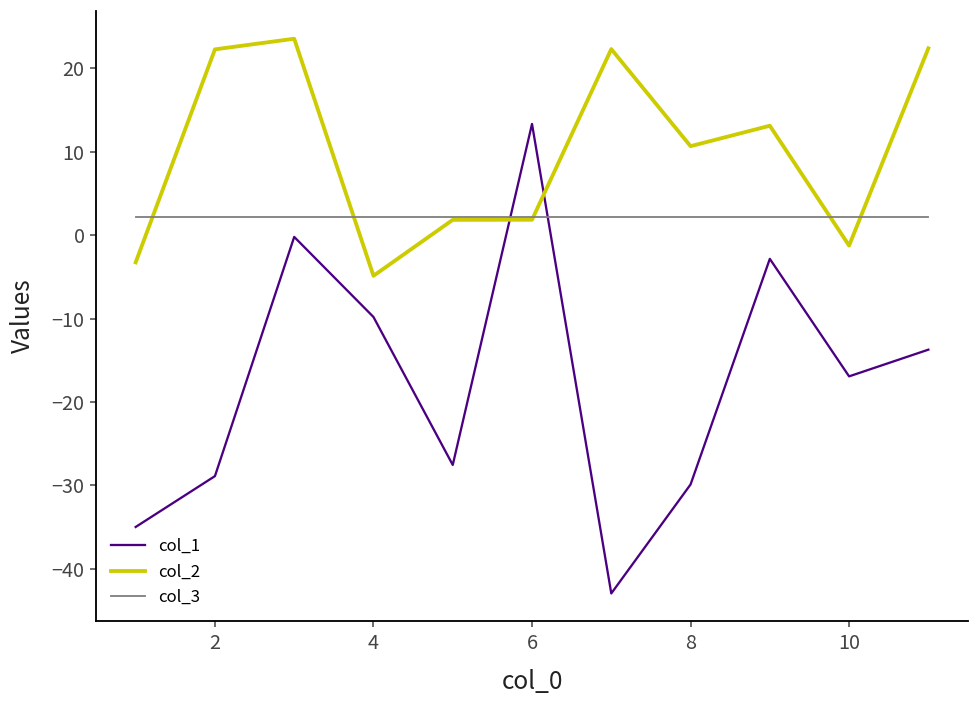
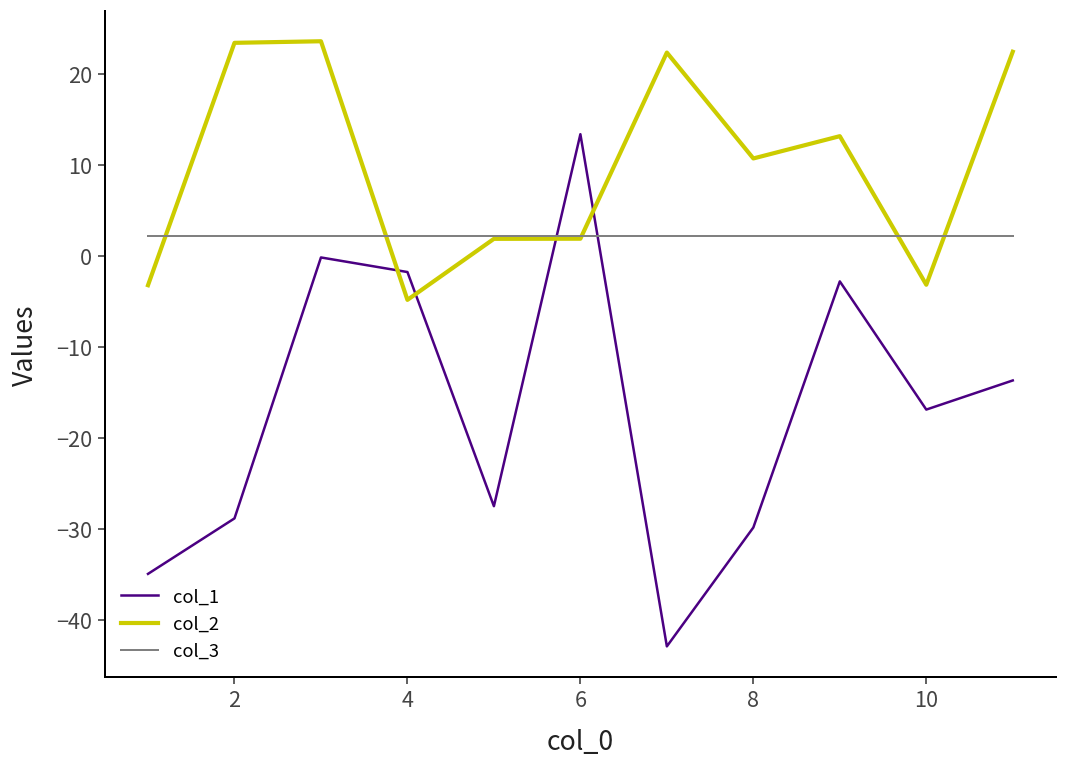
col_2, 2: 22 -> 23
col_1, 4: -10 -> -2
col_2, 10: -1 -> -3
